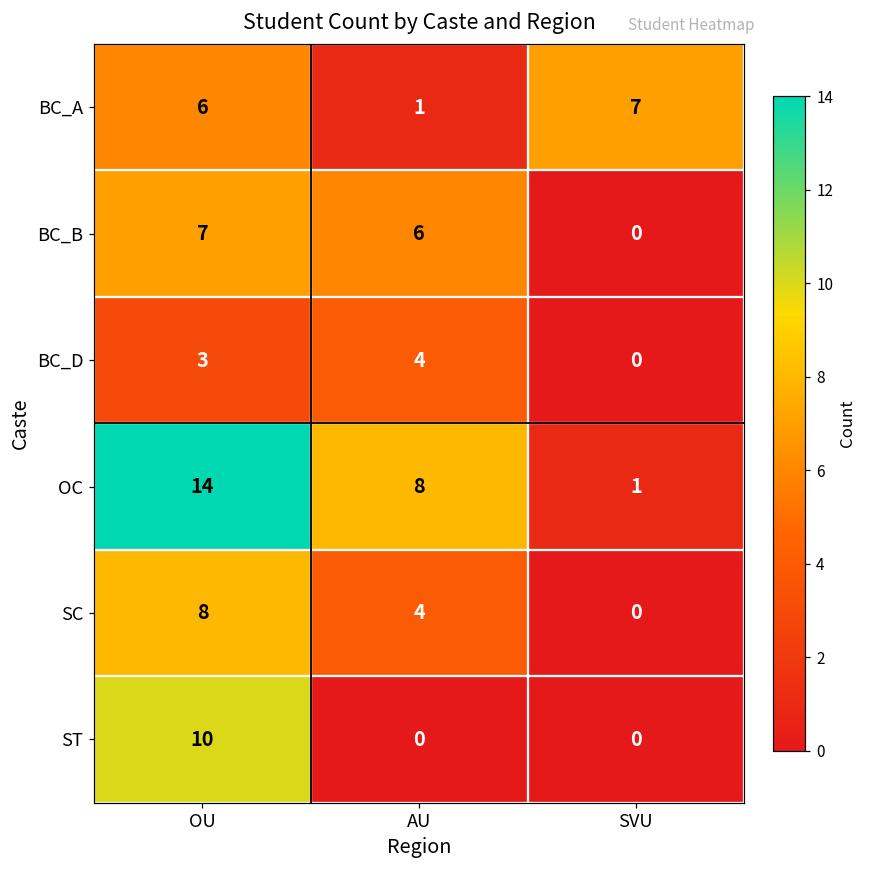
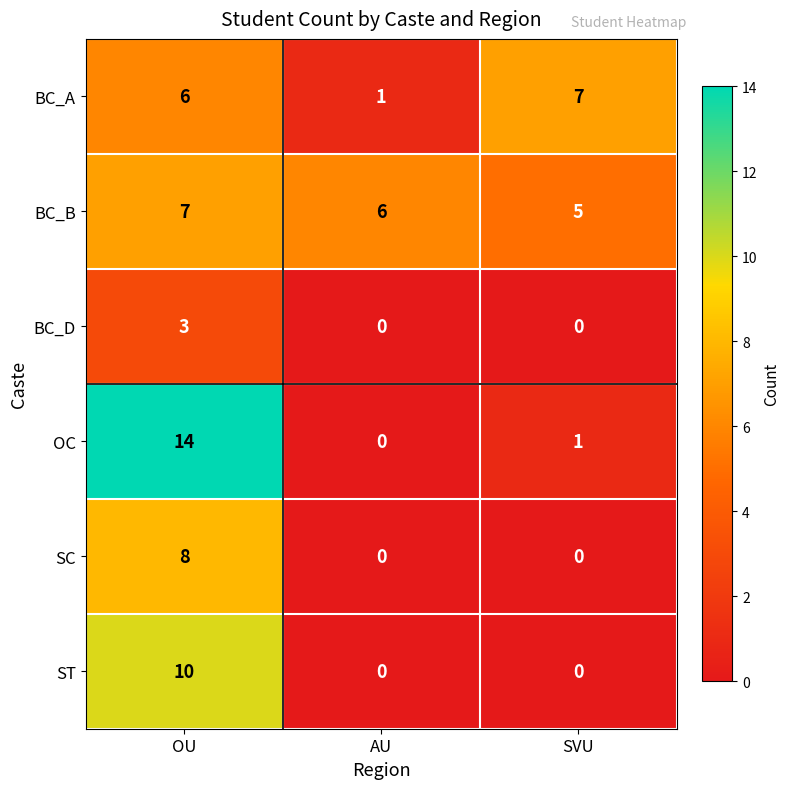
BC_B, SVU: 0 -> 5
BC_D, AU: 4 -> 0
OC, AU: 8 -> 0
SC, AU: 4 -> 0
